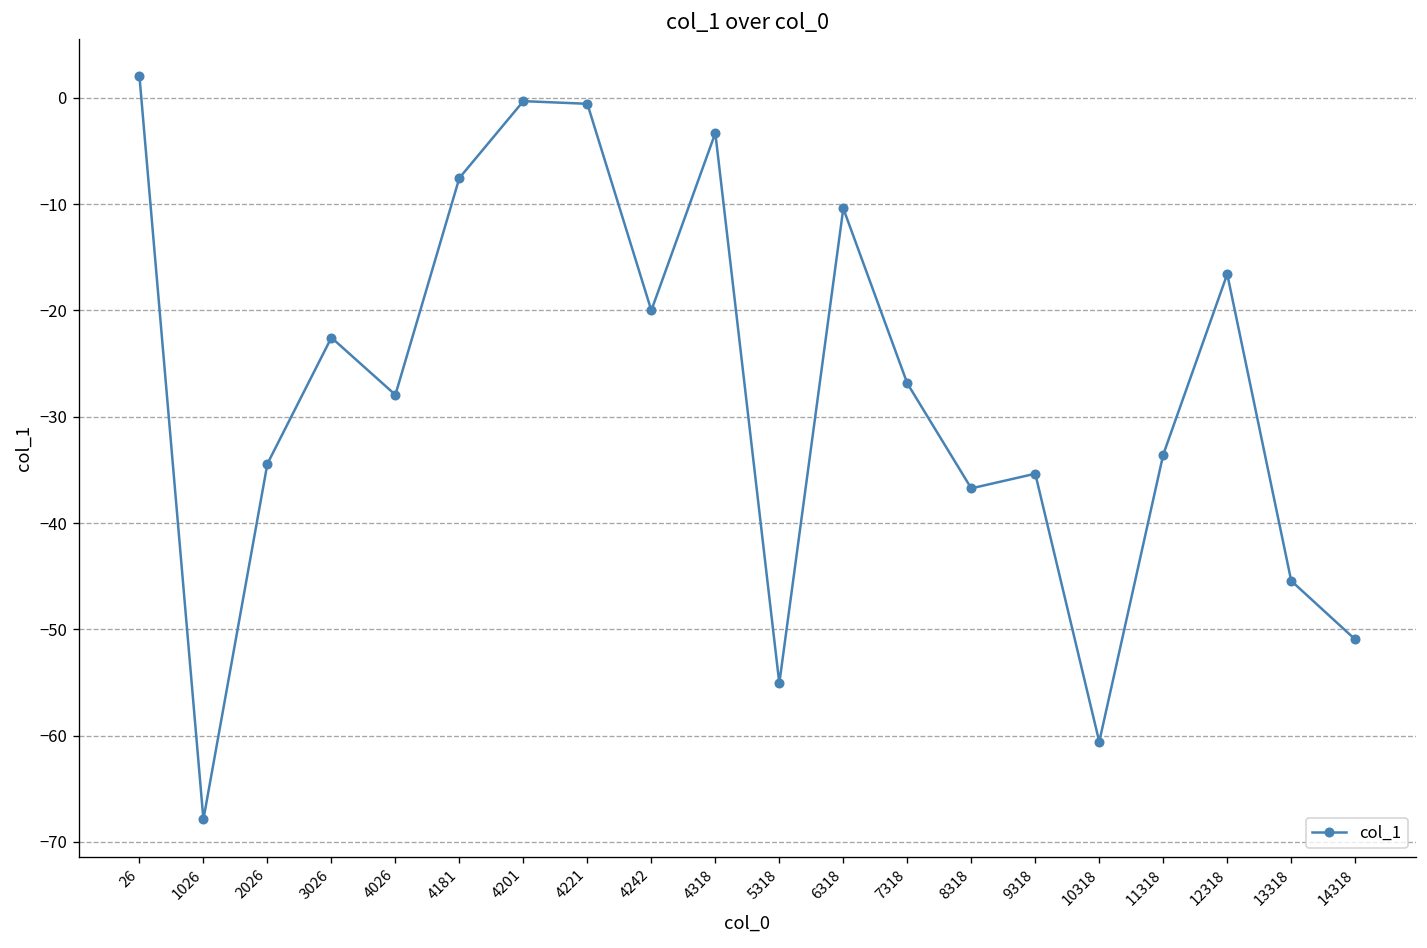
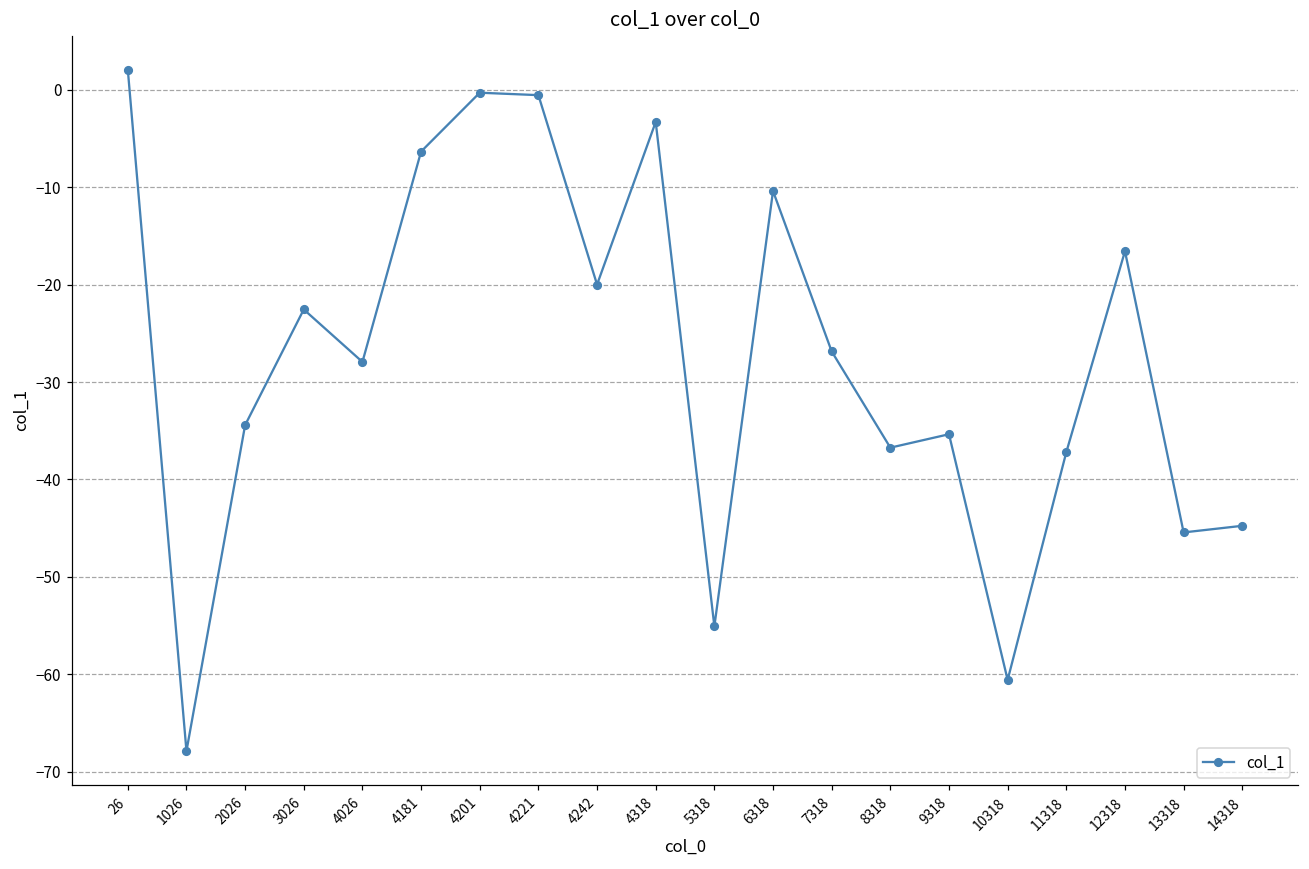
4181: -8 -> -6
11318: -34 -> -37
14318: -51 -> -45
